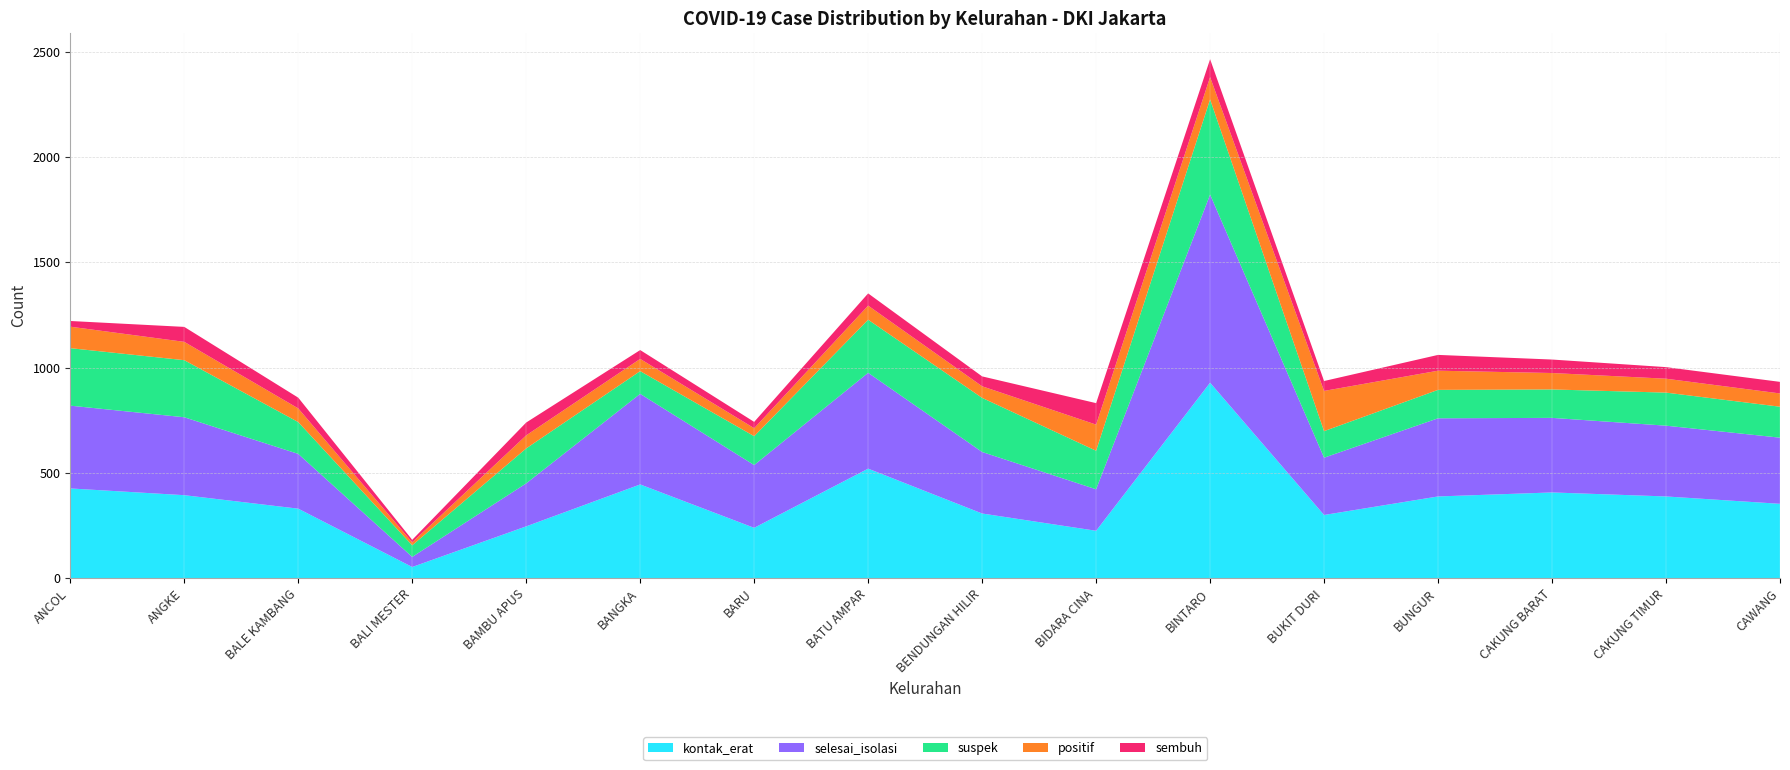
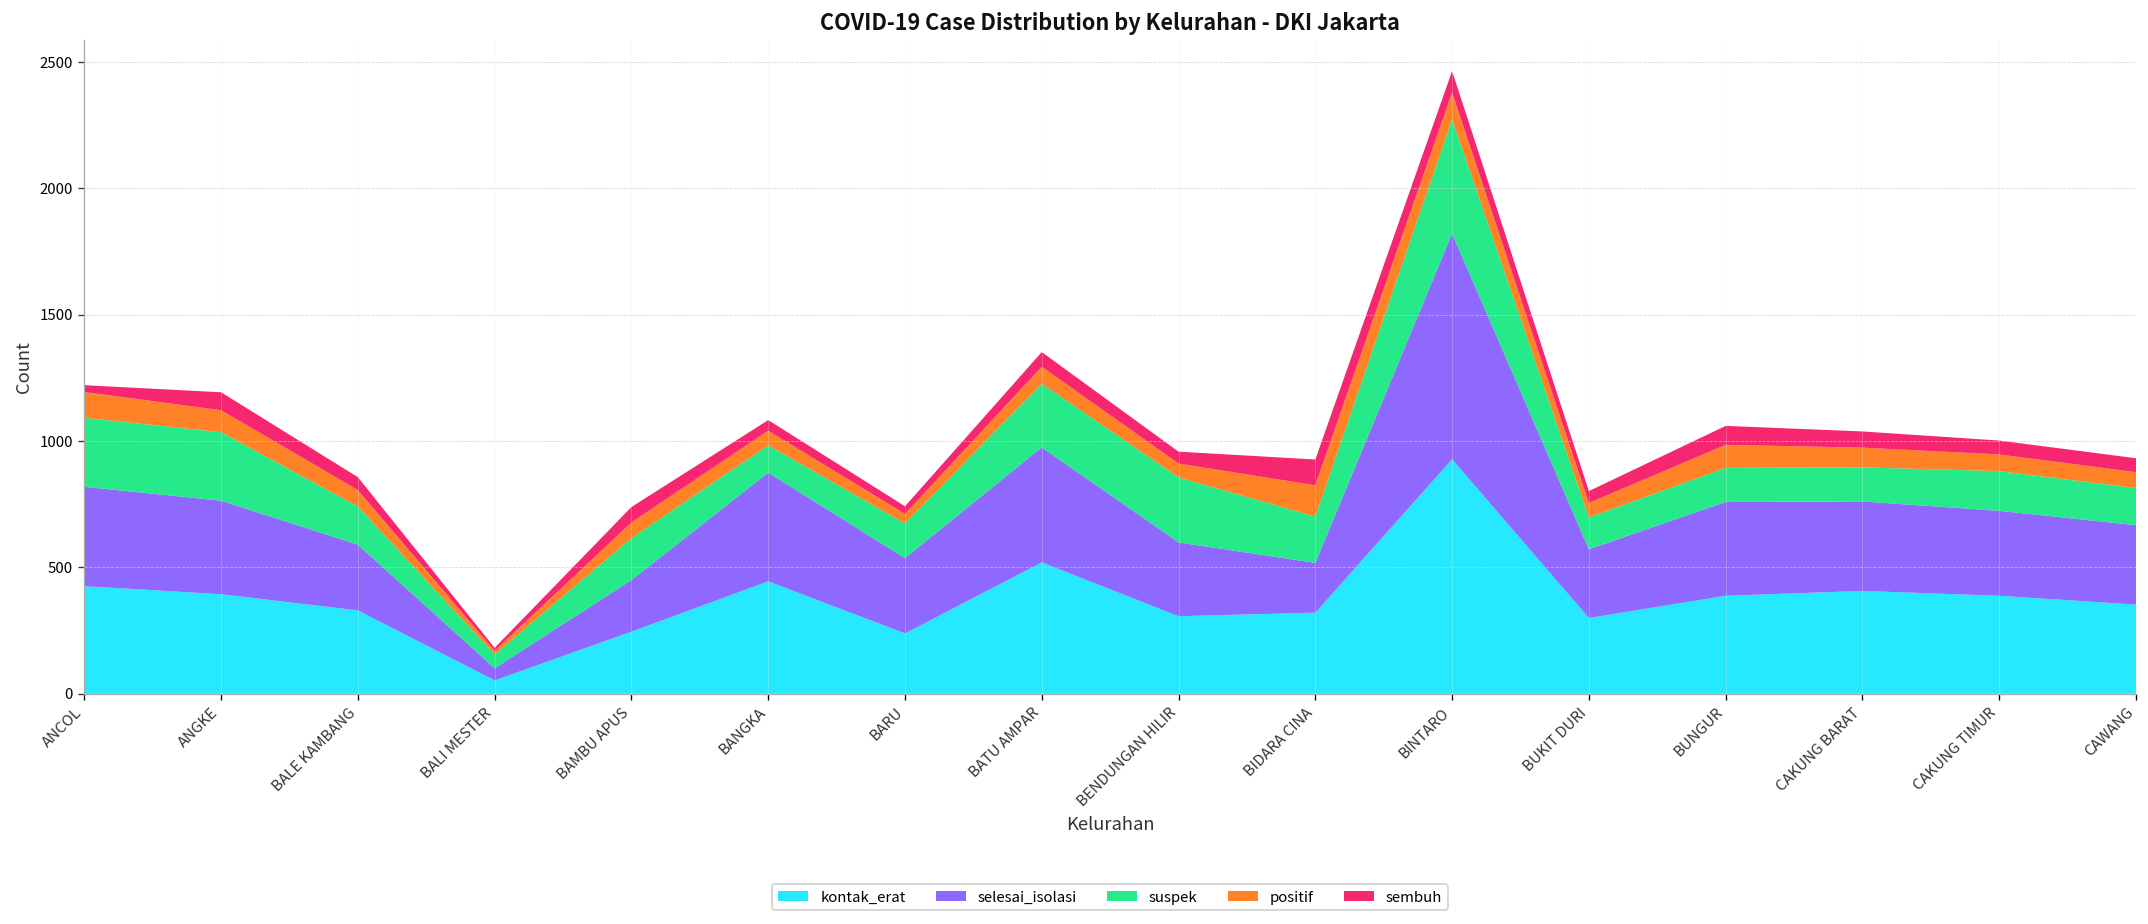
kontak_erat, BIDARA CINA: 230 -> 320
positif, BUKIT DURI: 190 -> 60
